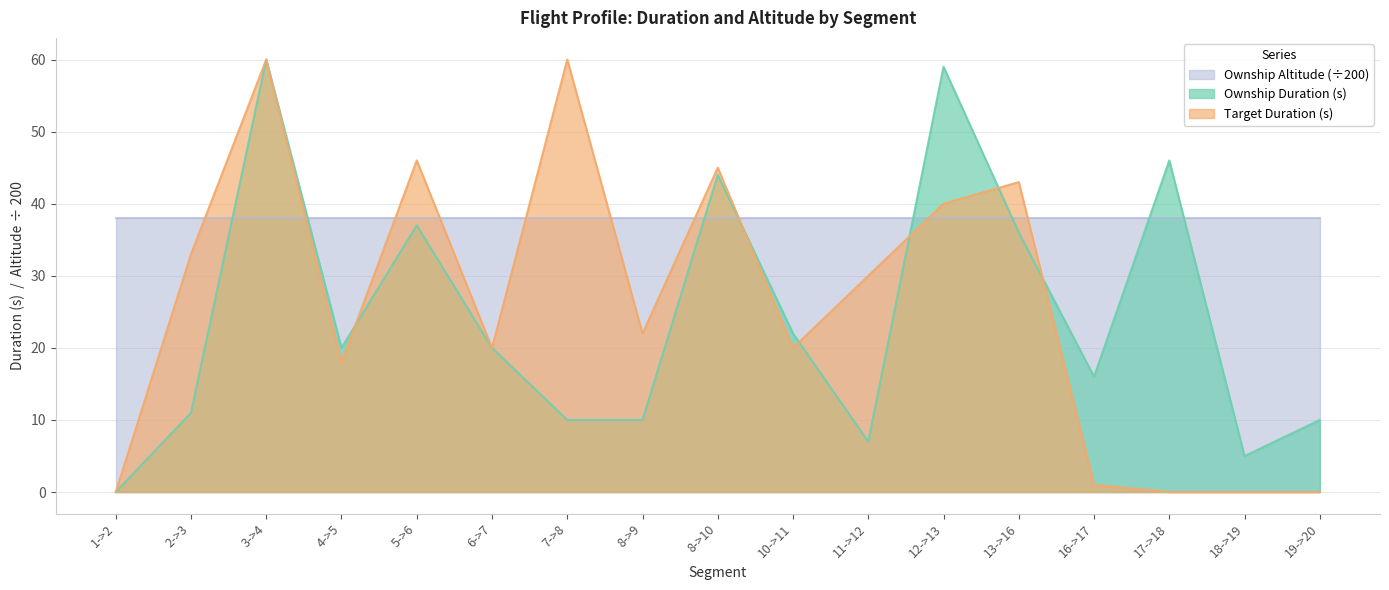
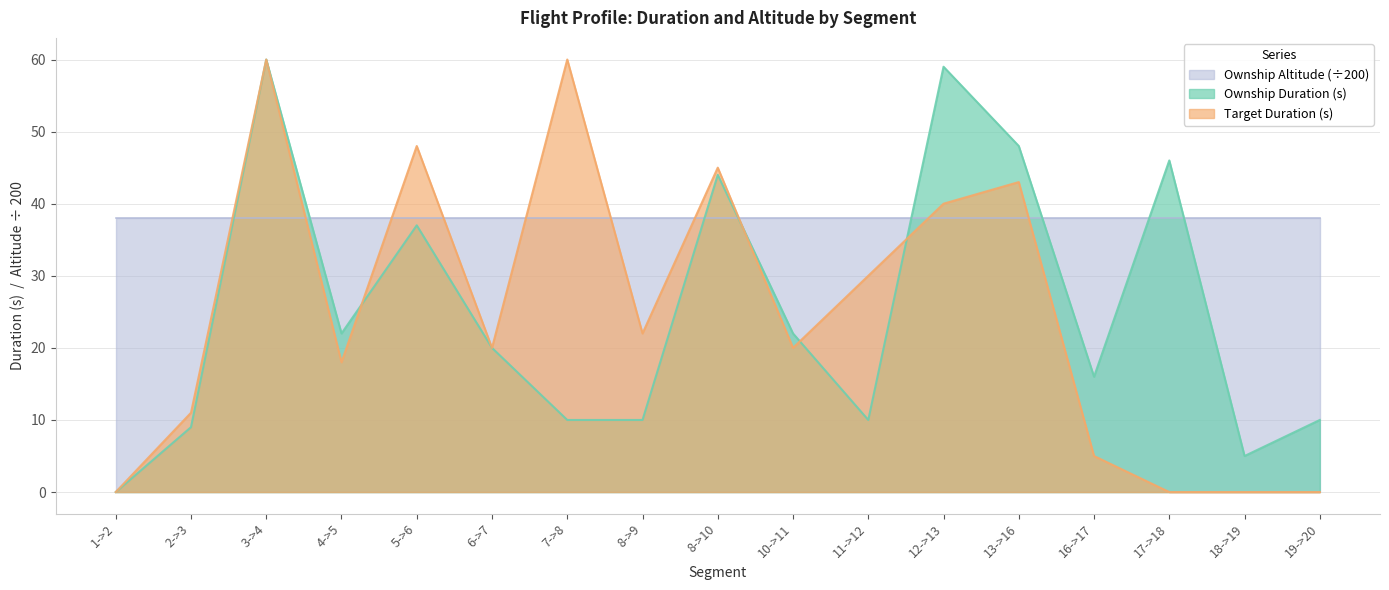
Ownship Duration (s), 2->3: 11 -> 9
Target Duration (s), 2->3: 33 -> 11
Ownship Duration (s), 4->5: 20 -> 22
Target Duration (s), 5->6: 46 -> 48
Ownship Duration (s), 11->12: 7 -> 10
Ownship Duration (s), 13->16: 36 -> 48
Target Duration (s), 16->17: 1 -> 5
